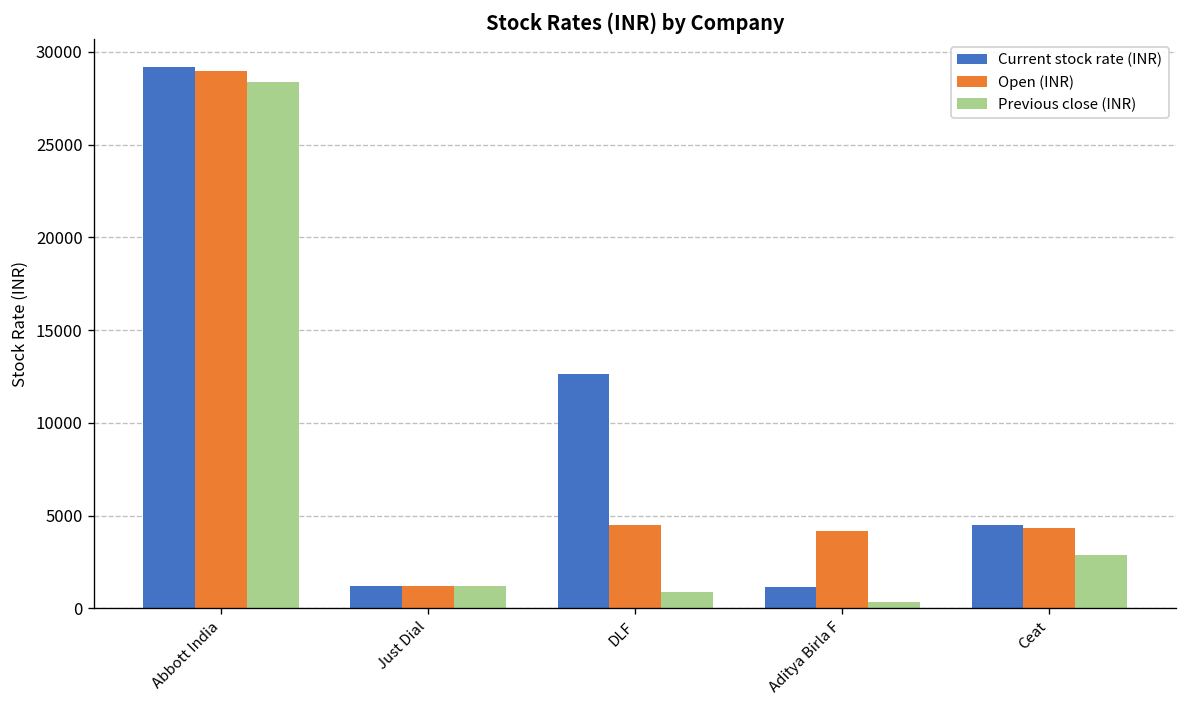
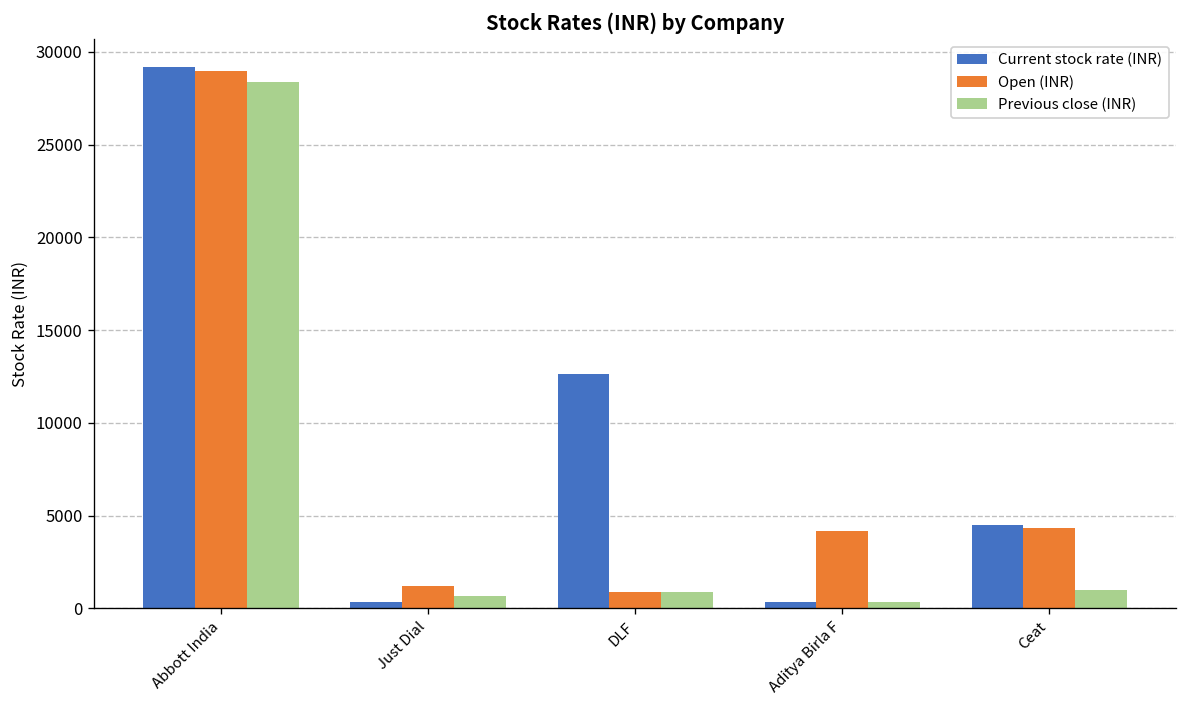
Current stock rate (INR), Just Dial: 1200 -> 400
Previous close (INR), Just Dial: 1200 -> 600
Open (INR), DLF: 4500 -> 900
Current stock rate (INR), Aditya Birla F: 1200 -> 300
Previous close (INR), Ceat: 2900 -> 1000
